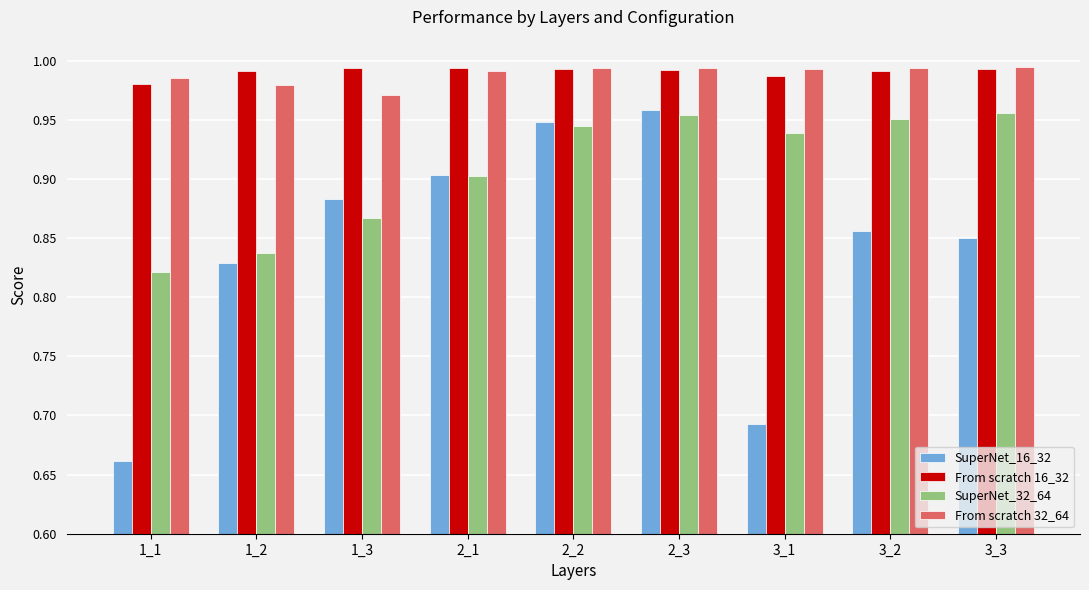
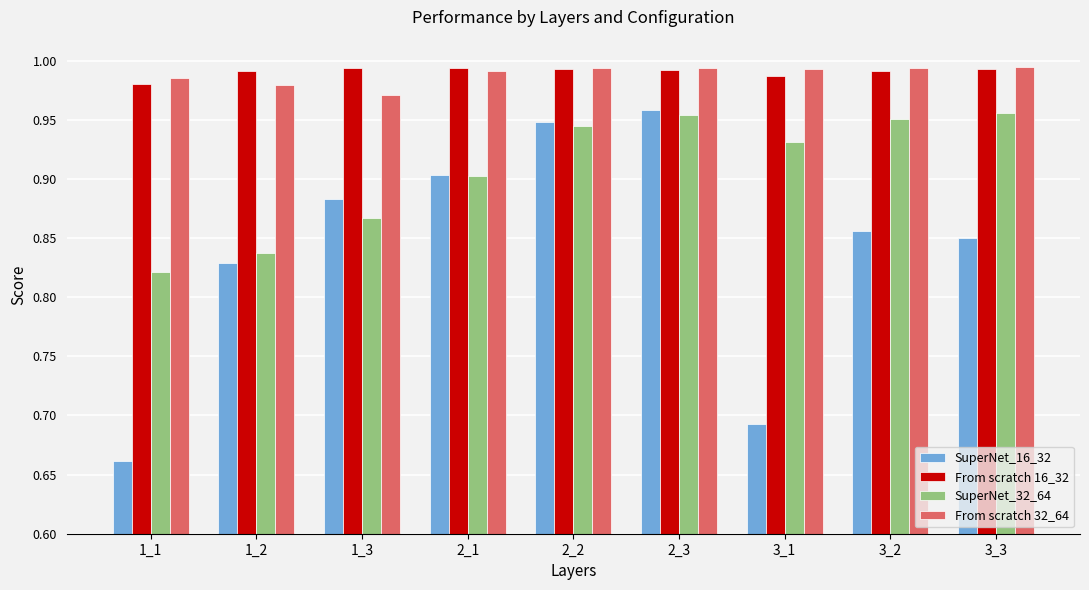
SuperNet_32_64, 3_1: 0.939 -> 0.931
